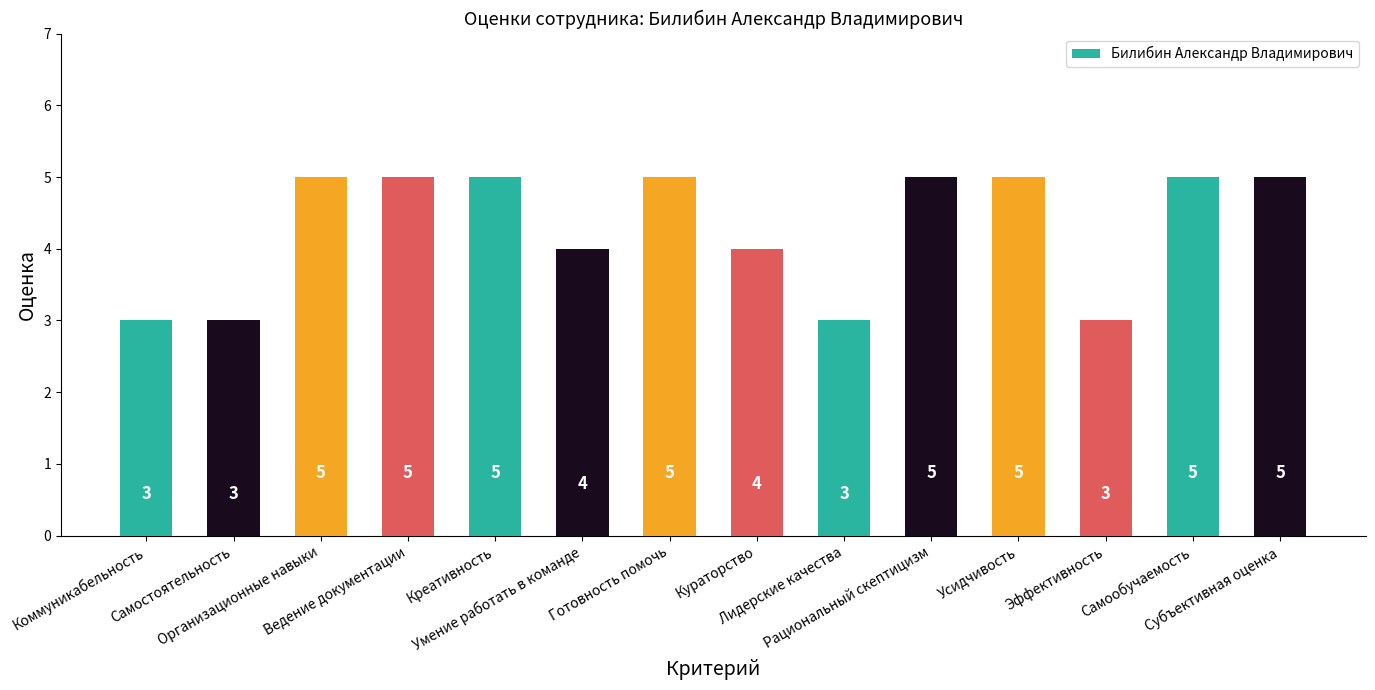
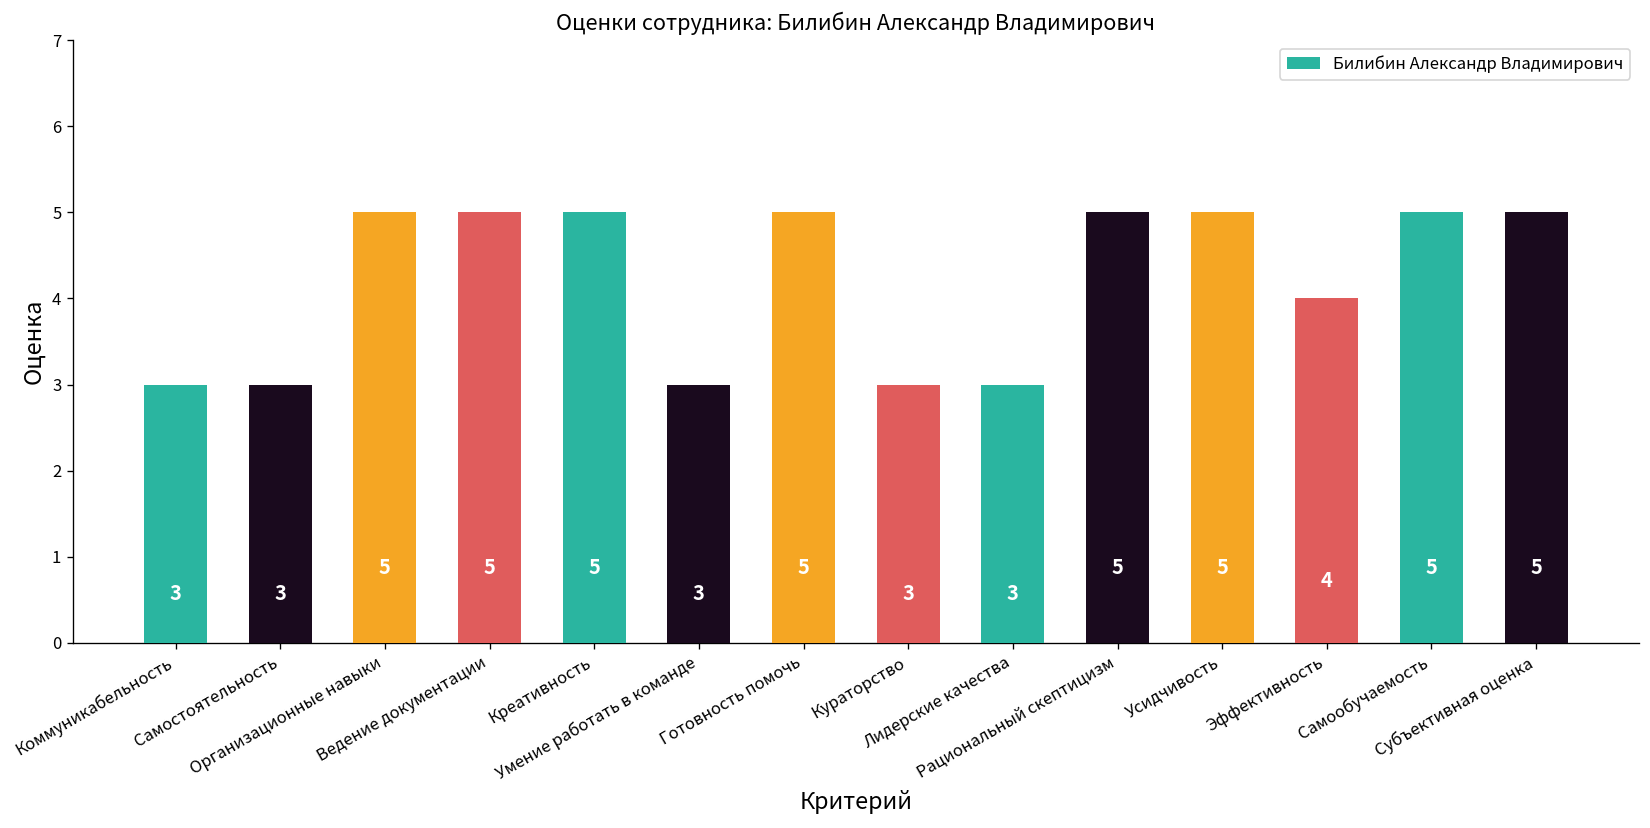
Умение работать в команде: 4 -> 3
Кураторство: 4 -> 3
Эффективность: 3 -> 4
